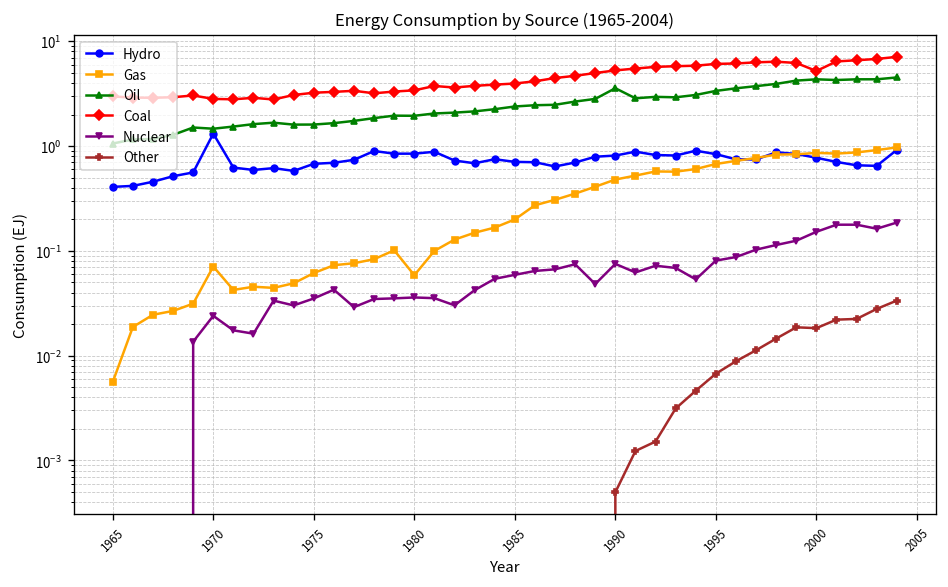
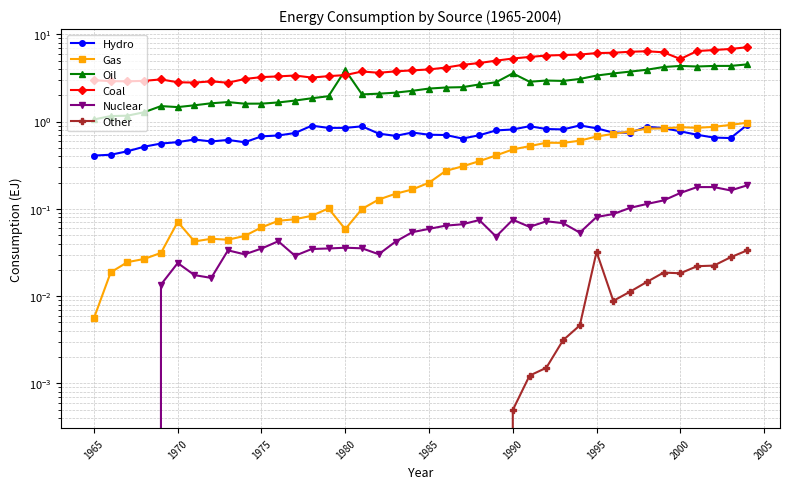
Hydro, 1970: 1.3 -> 0.6
Oil, 1980: 1.9 -> 4
Other, 1995: 0.007 -> 0.032
